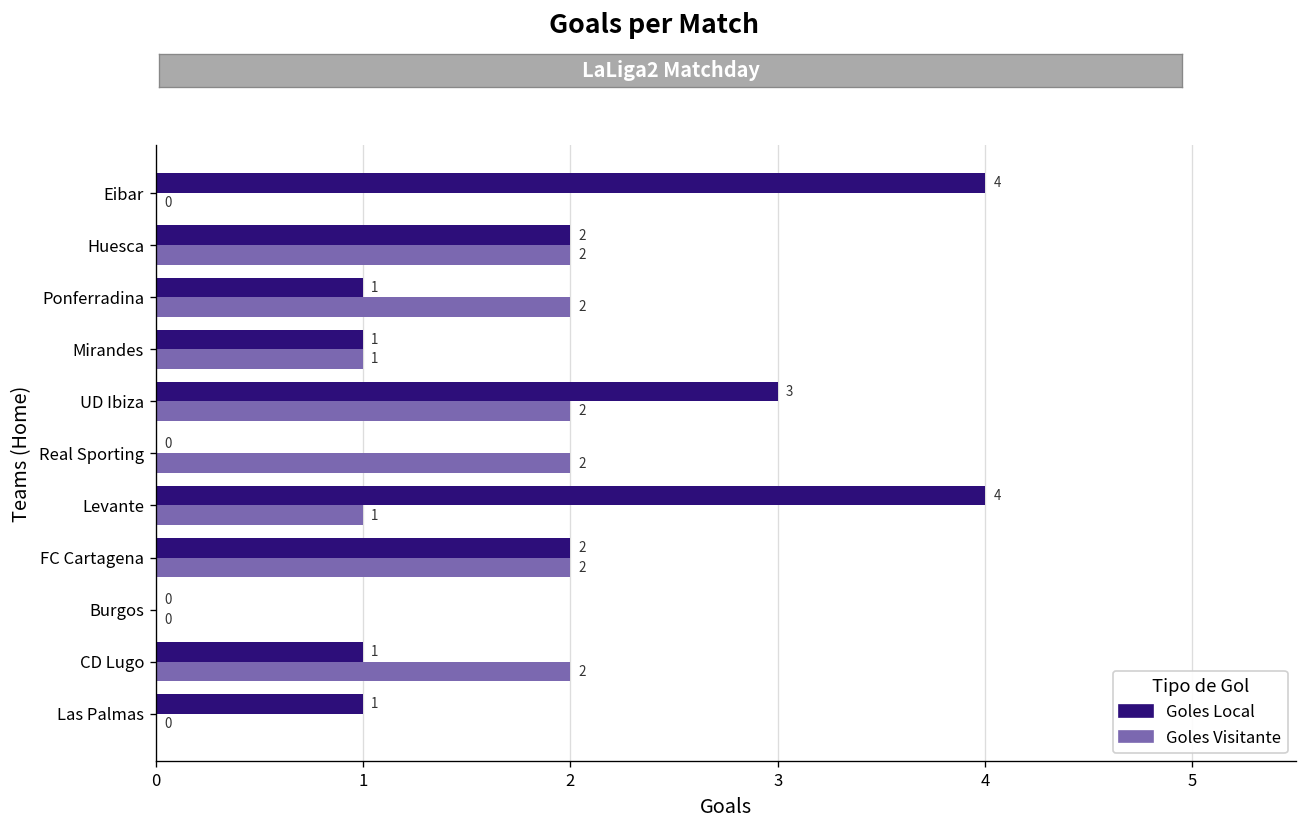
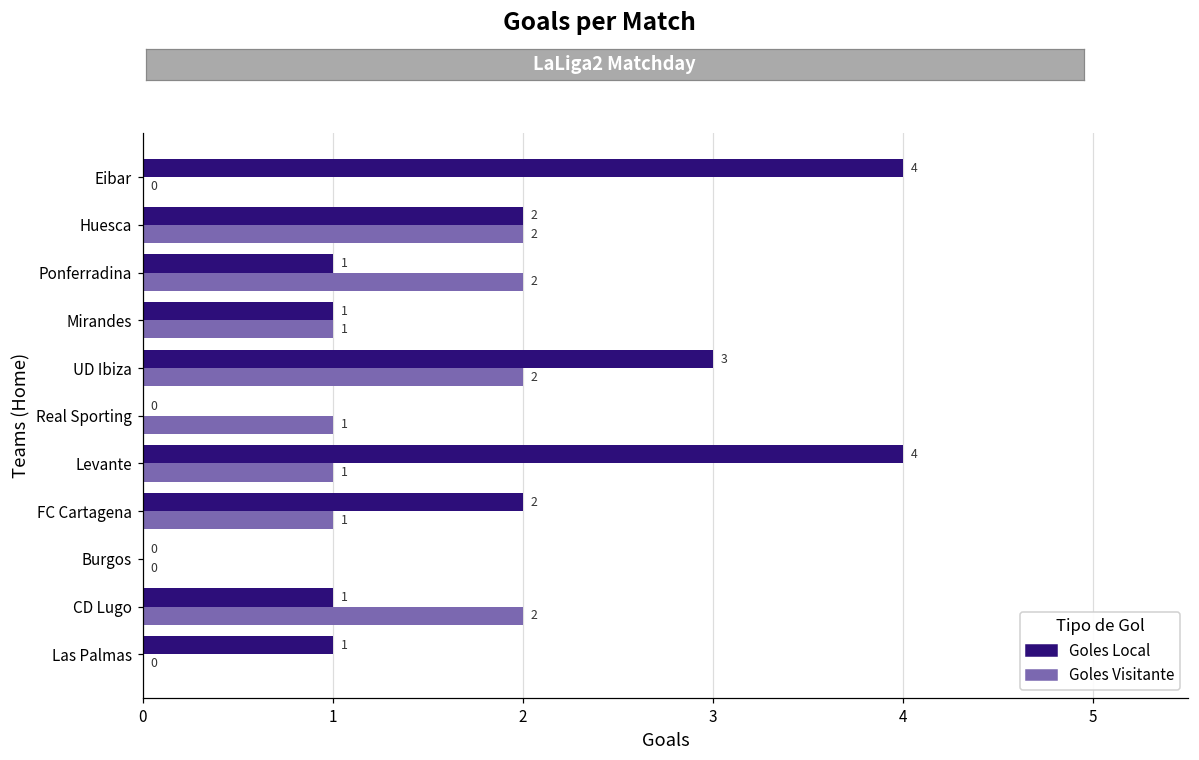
Goles Visitante, Real Sporting: 2 -> 1
Goles Visitante, FC Cartagena: 2 -> 1
